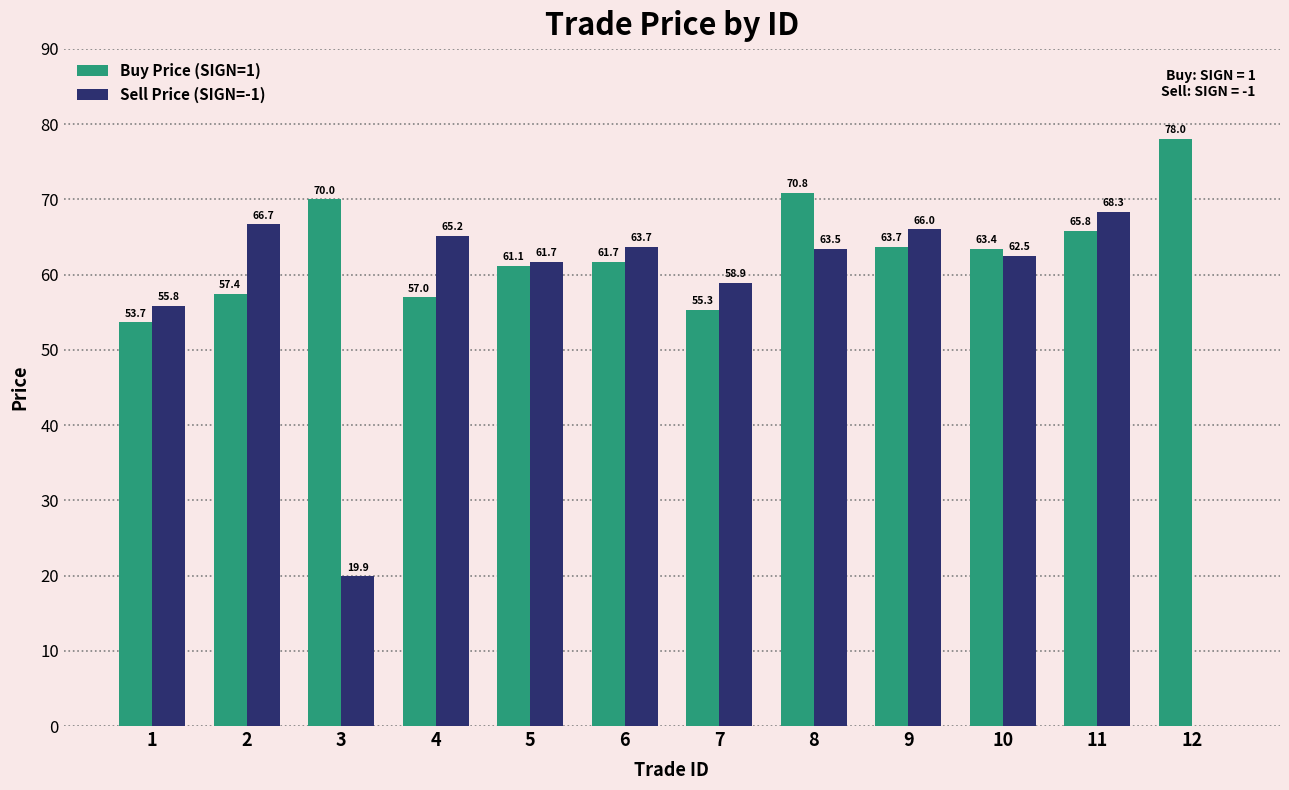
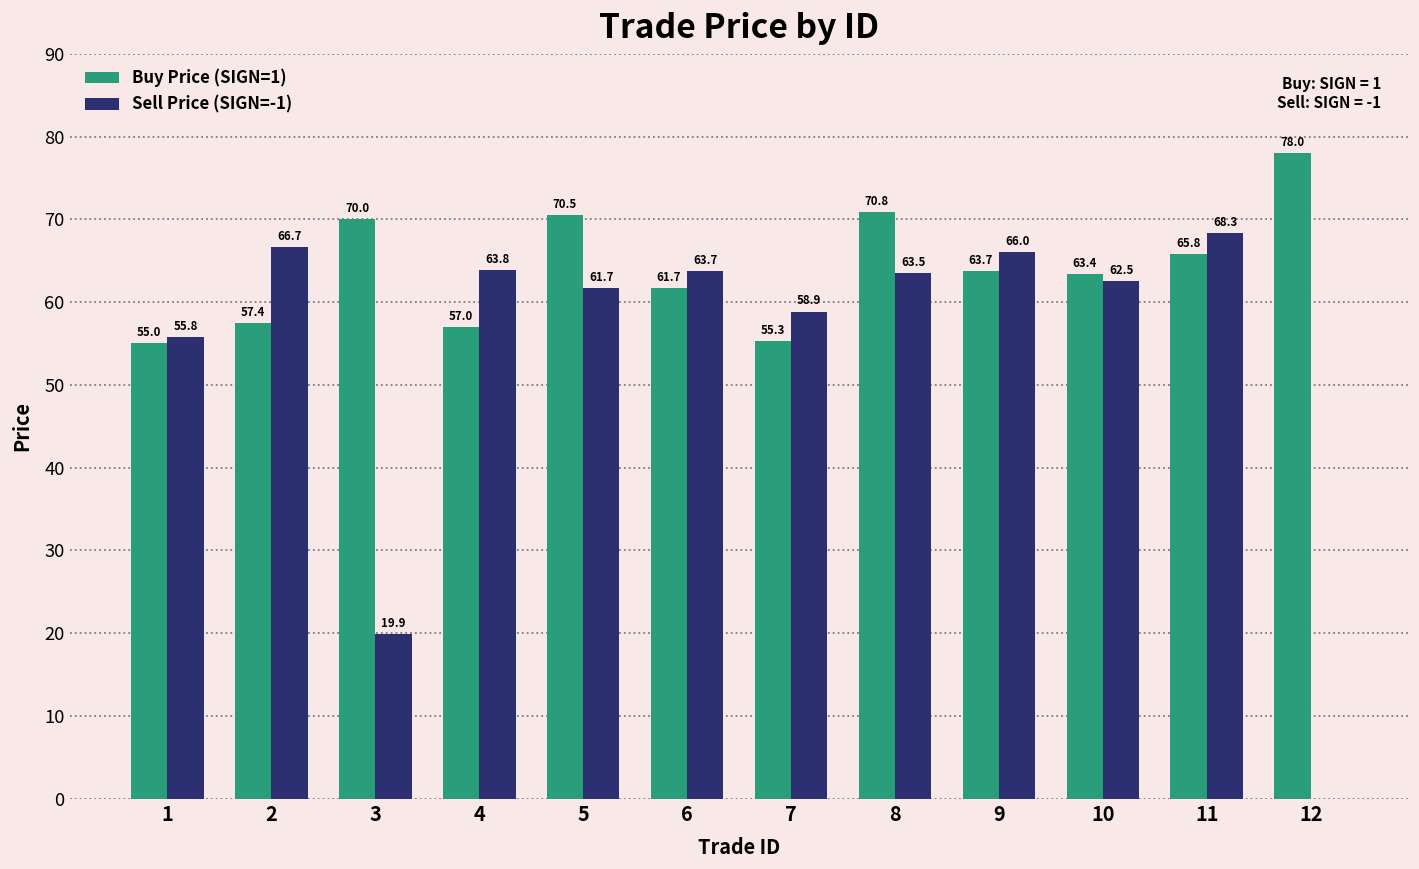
Buy Price (SIGN=1), 1: 53.7 -> 55.0
Sell Price (SIGN=-1), 4: 65.2 -> 63.8
Buy Price (SIGN=1), 5: 61.1 -> 70.5
